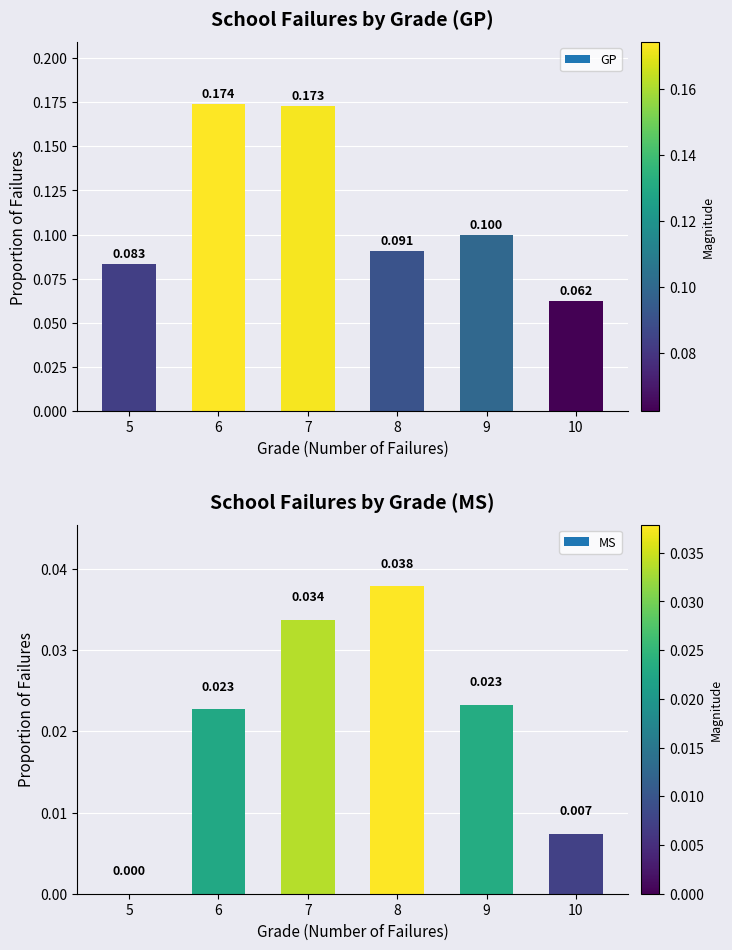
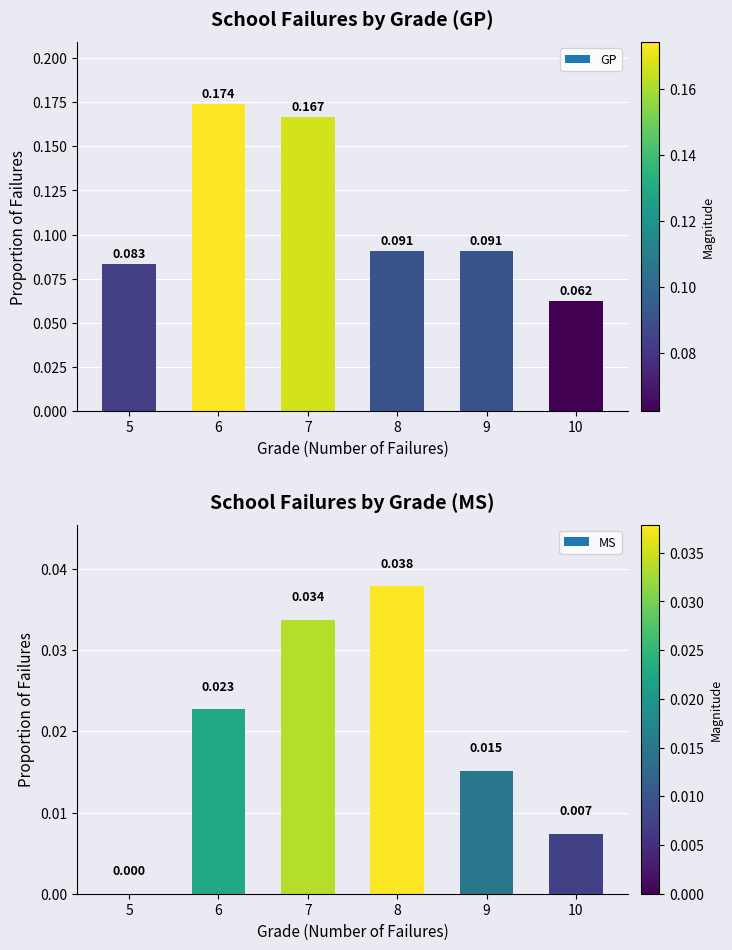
School Failures by Grade (GP), 7: 0.173 -> 0.167
School Failures by Grade (GP), 9: 0.100 -> 0.091
School Failures by Grade (MS), 9: 0.023 -> 0.015
